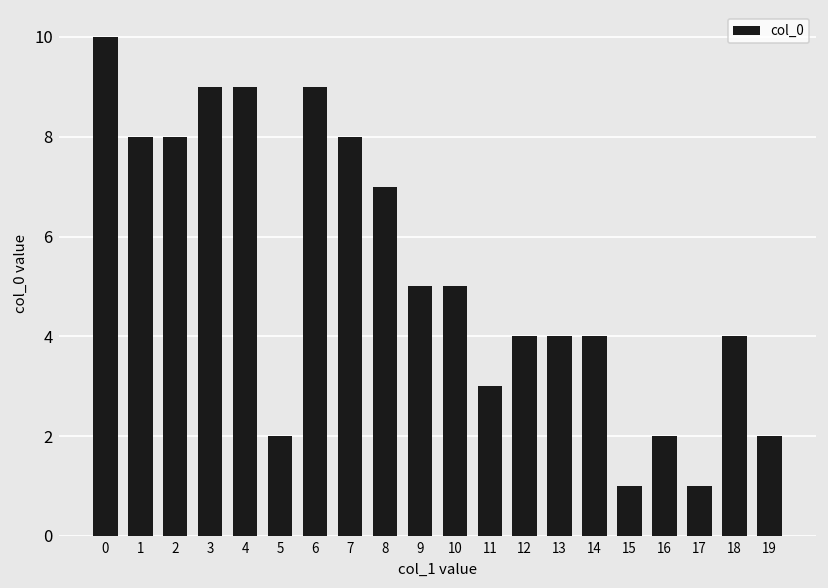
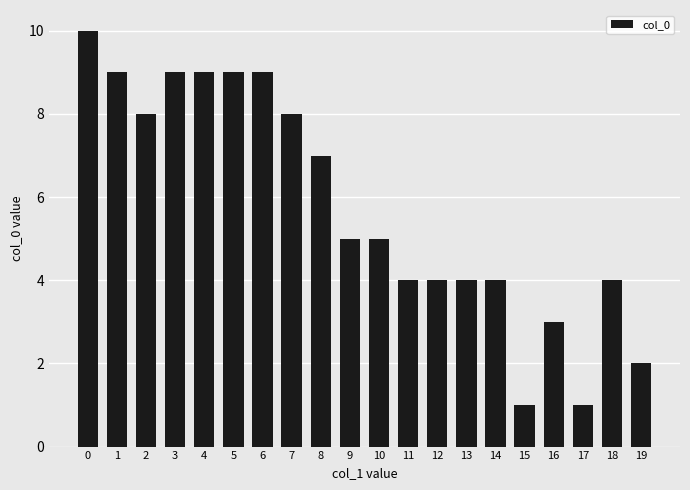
1: 8 -> 9
5: 2 -> 9
11: 3 -> 4
16: 2 -> 3
